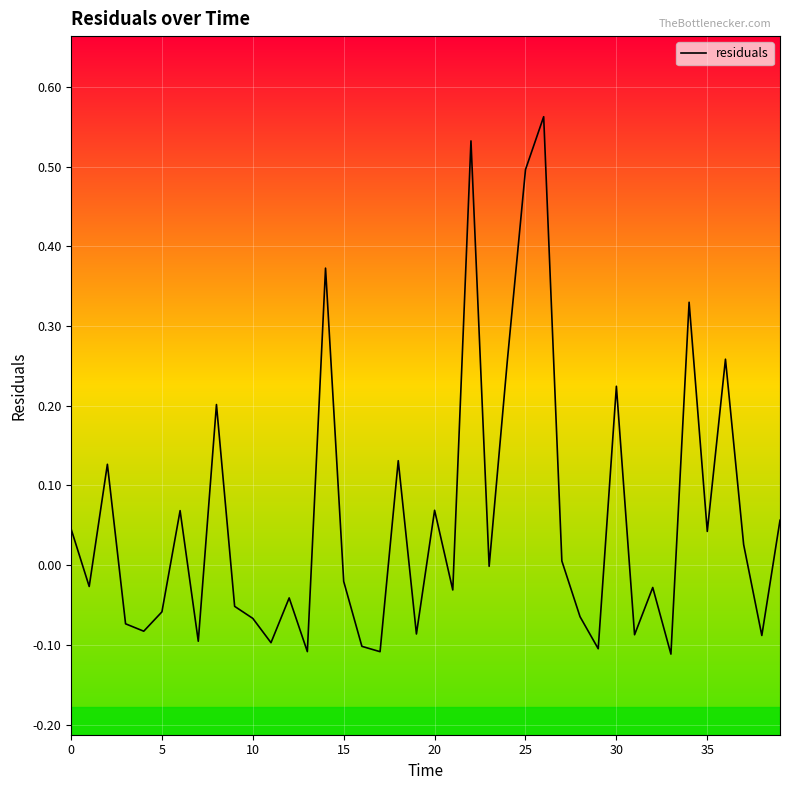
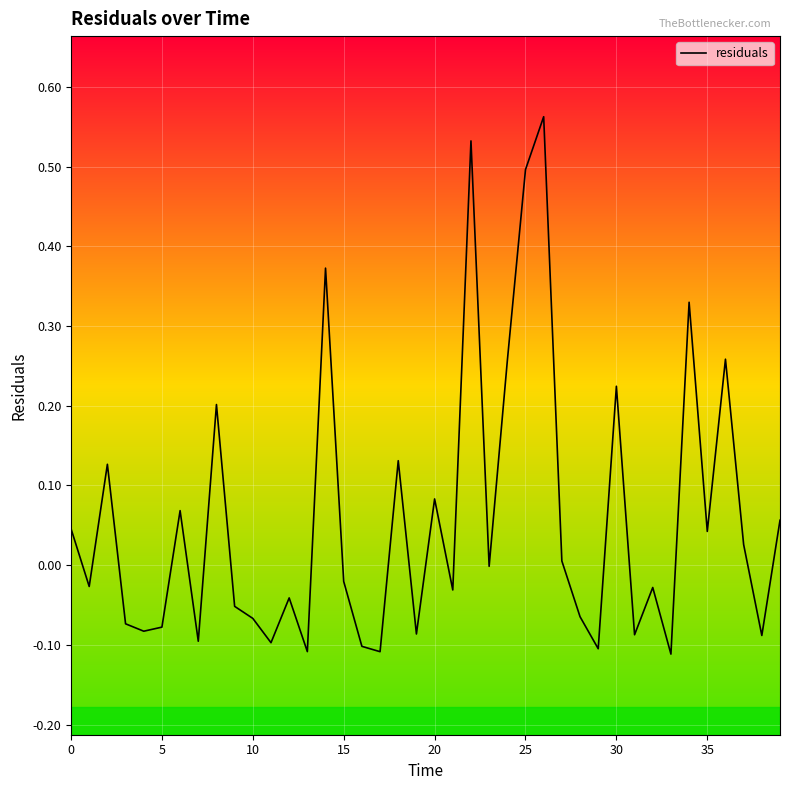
5: -0.06 -> -0.08
20: 0.07 -> 0.08
